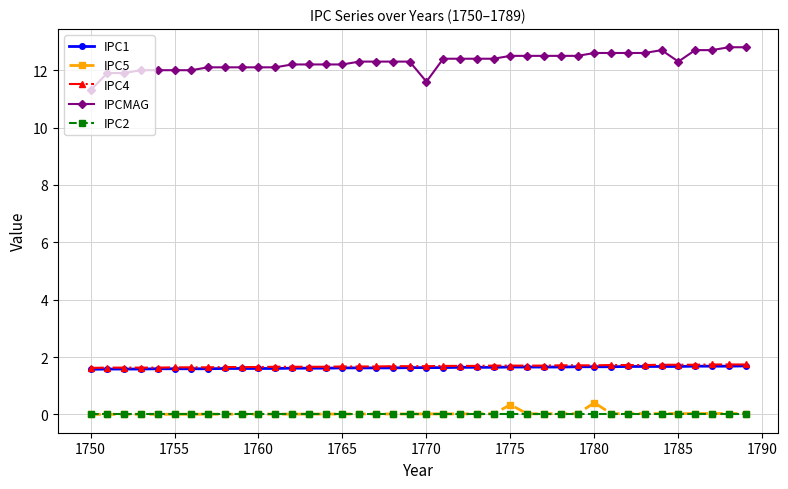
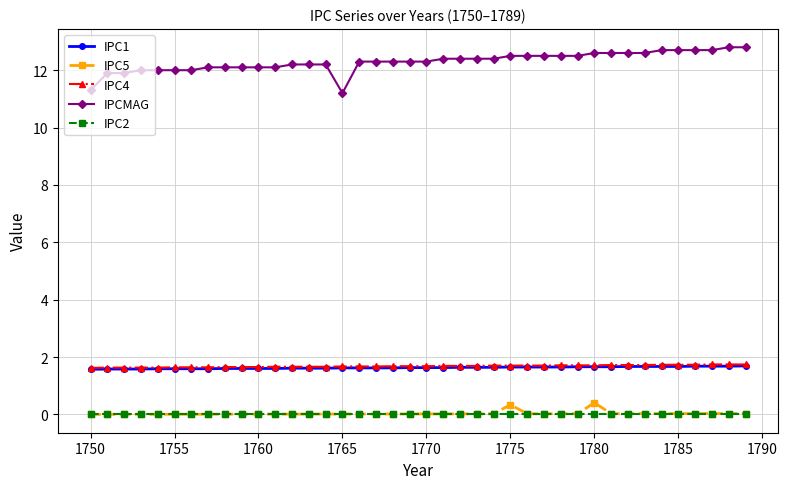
IPCMAG, 1765: 12.2 -> 11.2
IPCMAG, 1770: 11.6 -> 12.3
IPCMAG, 1785: 12.3 -> 12.7
